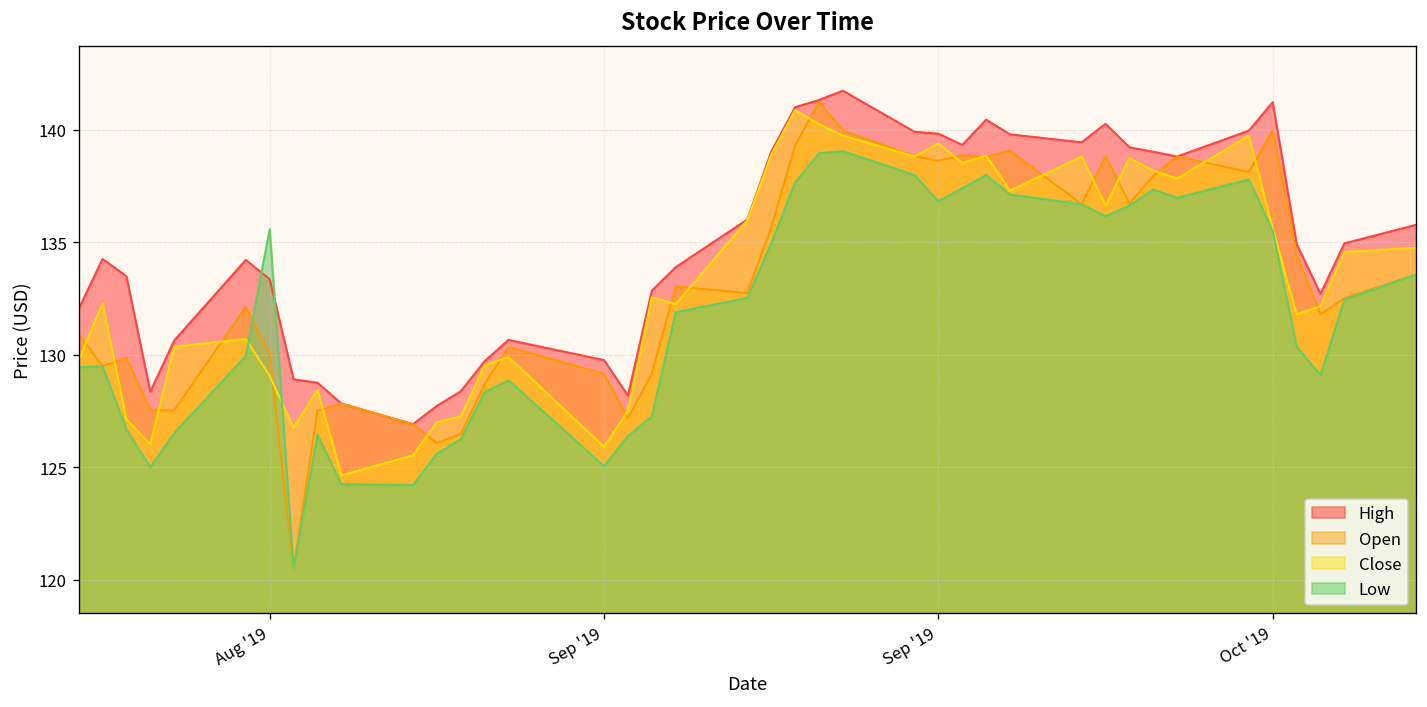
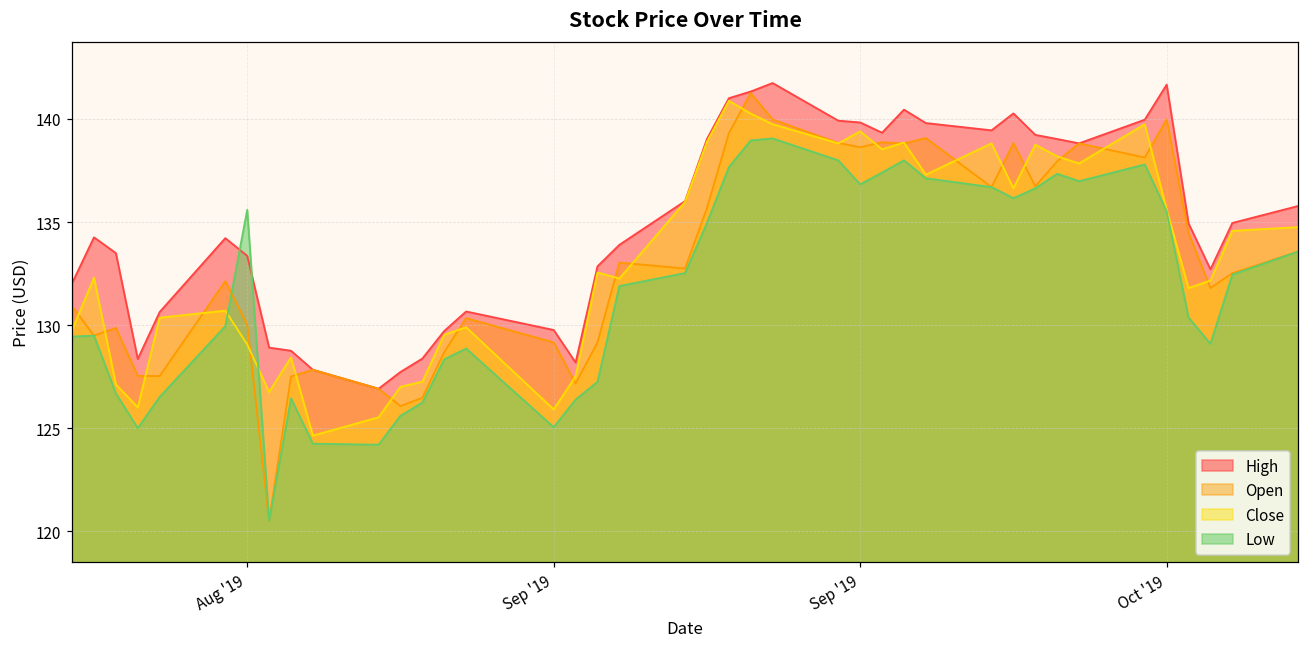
High, Oct '19: 141.2 -> 141.7
